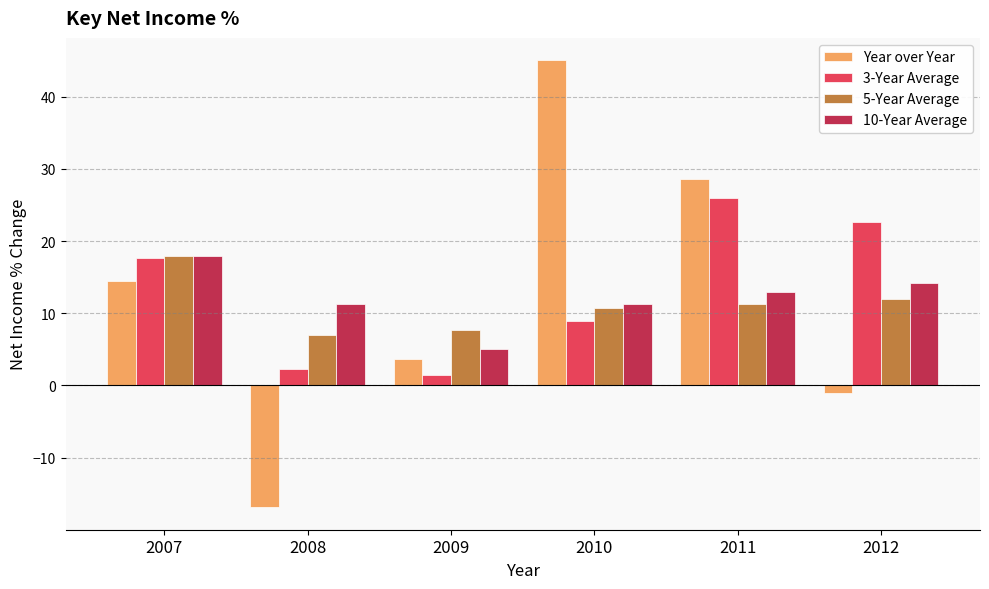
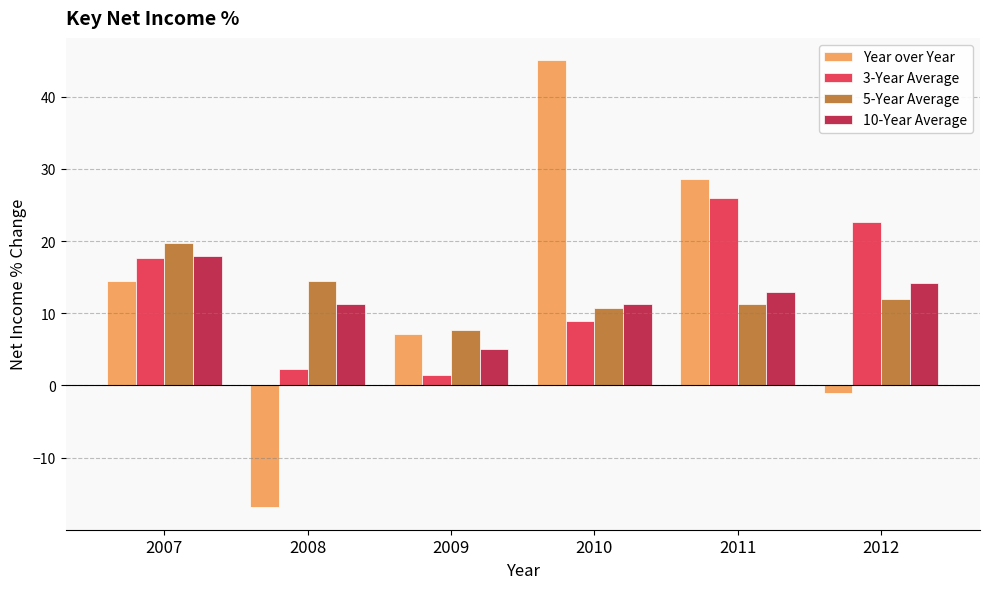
5-Year Average, 2007: 18 -> 20
5-Year Average, 2008: 7 -> 14
Year over Year, 2009: 4 -> 7
